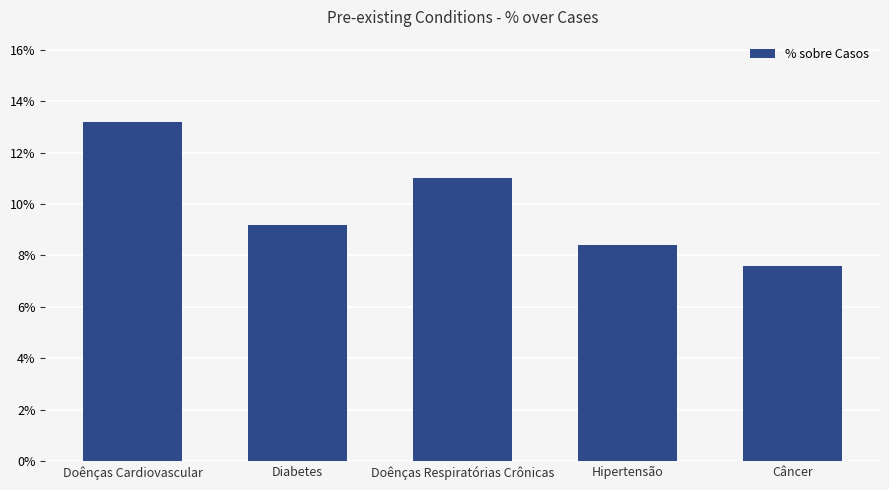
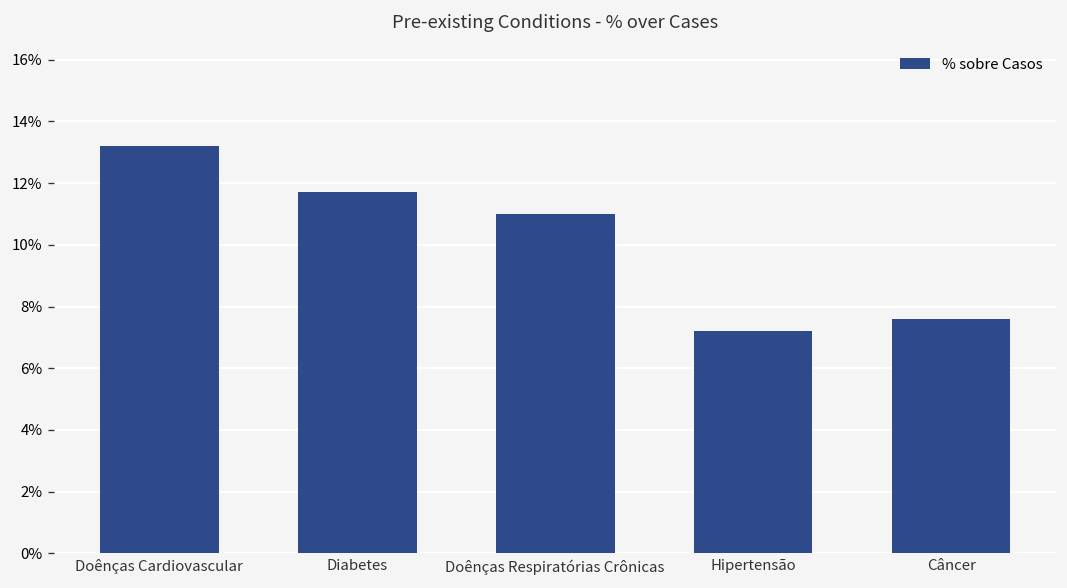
Diabetes: 9.2% -> 11.7%
Hipertensão: 8.4% -> 7.2%
